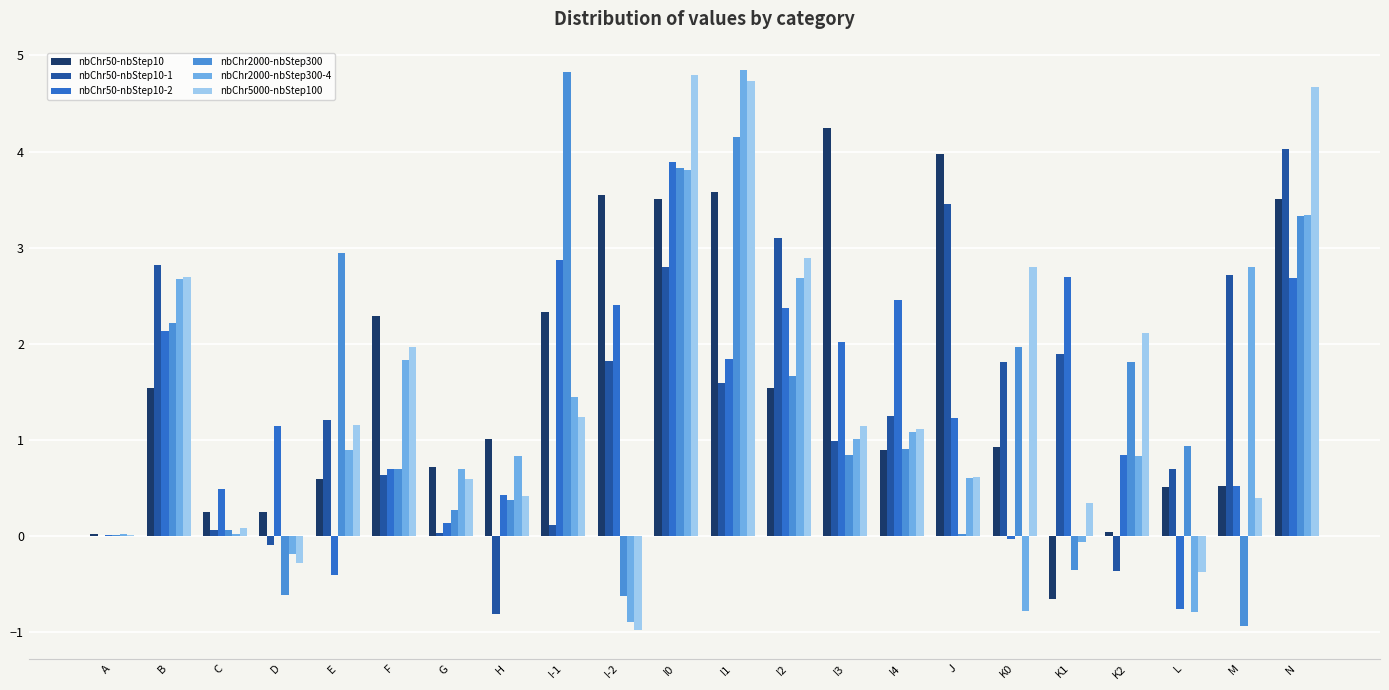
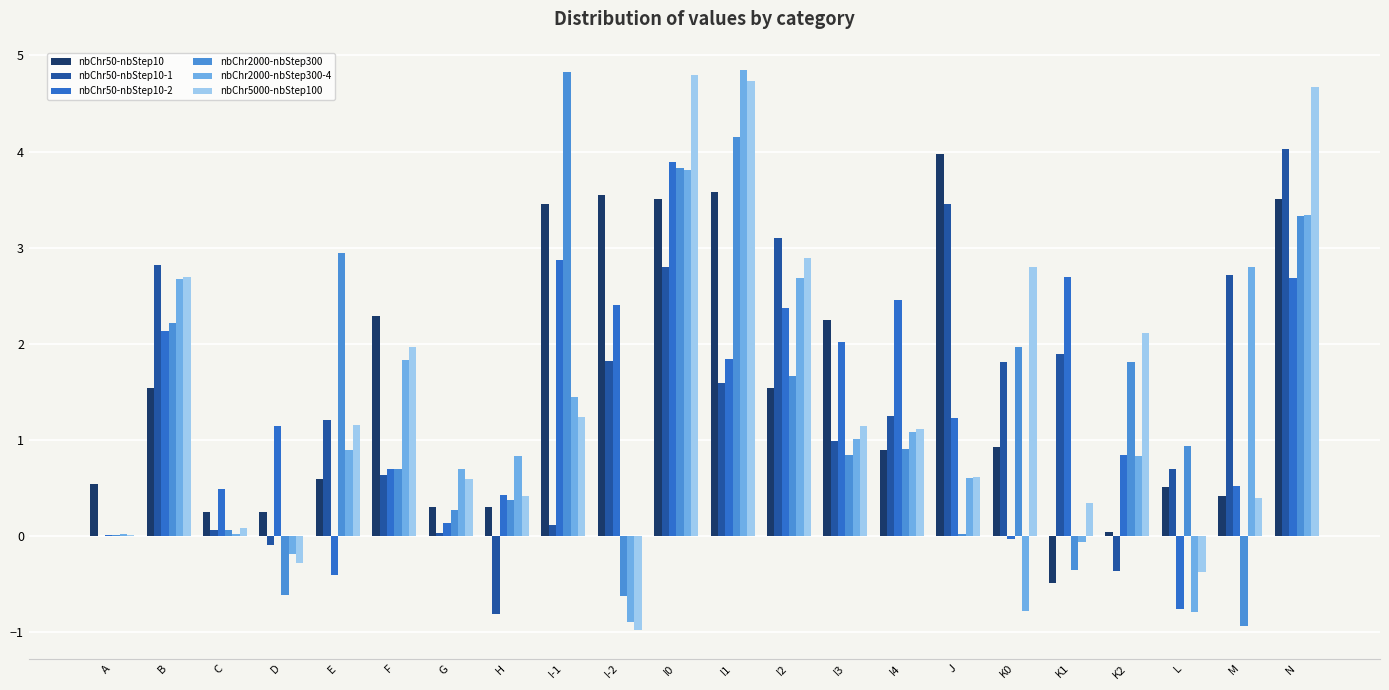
nbChr50-nbStep10, A: 0.0 -> 0.5
nbChr50-nbStep10, G: 0.7 -> 0.3
nbChr50-nbStep10, H: 1.0 -> 0.3
nbChr50-nbStep10, I-1: 2.3 -> 3.5
nbChr50-nbStep10, I3: 4.2 -> 2.2
nbChr50-nbStep10, K1: -0.7 -> -0.5
nbChr50-nbStep10, M: 0.5 -> 0.4
